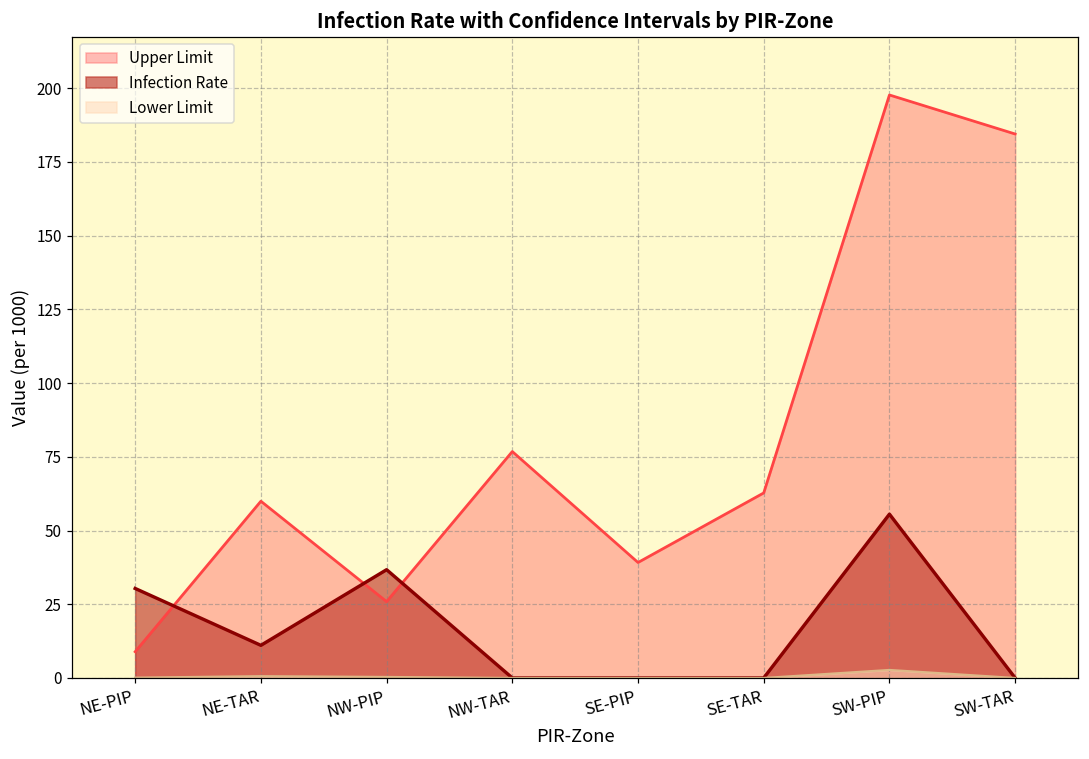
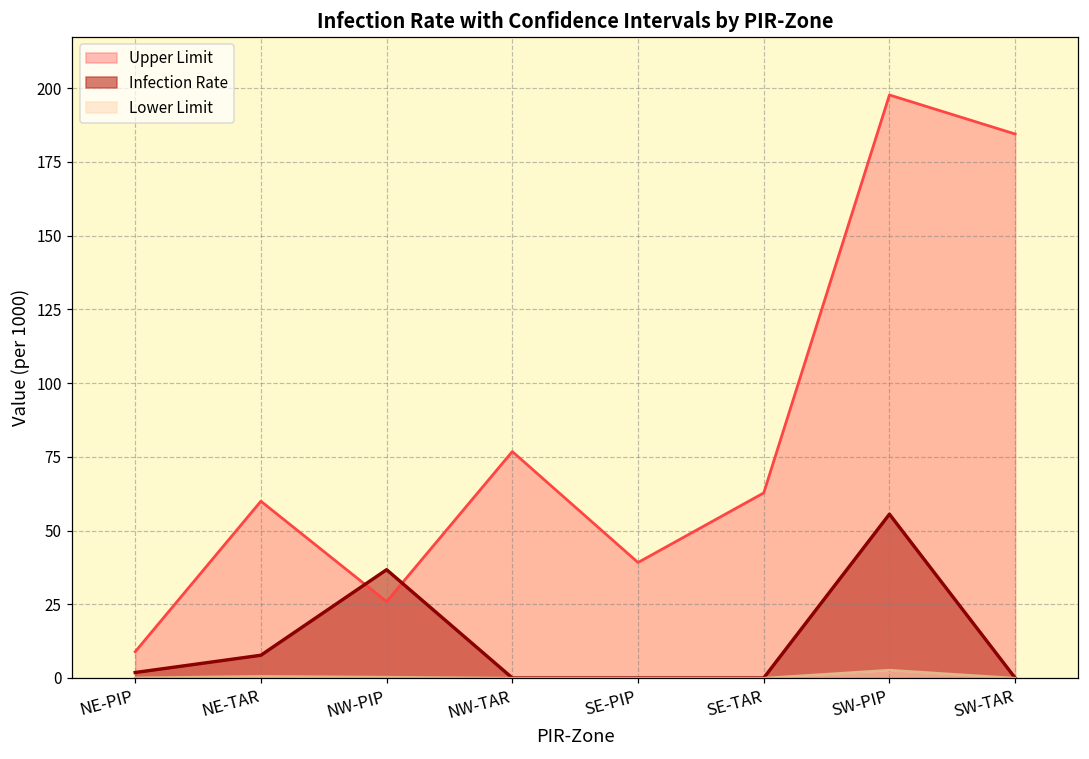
Infection Rate, NE-PIP: 30 -> 2
Infection Rate, NE-TAR: 11 -> 8
